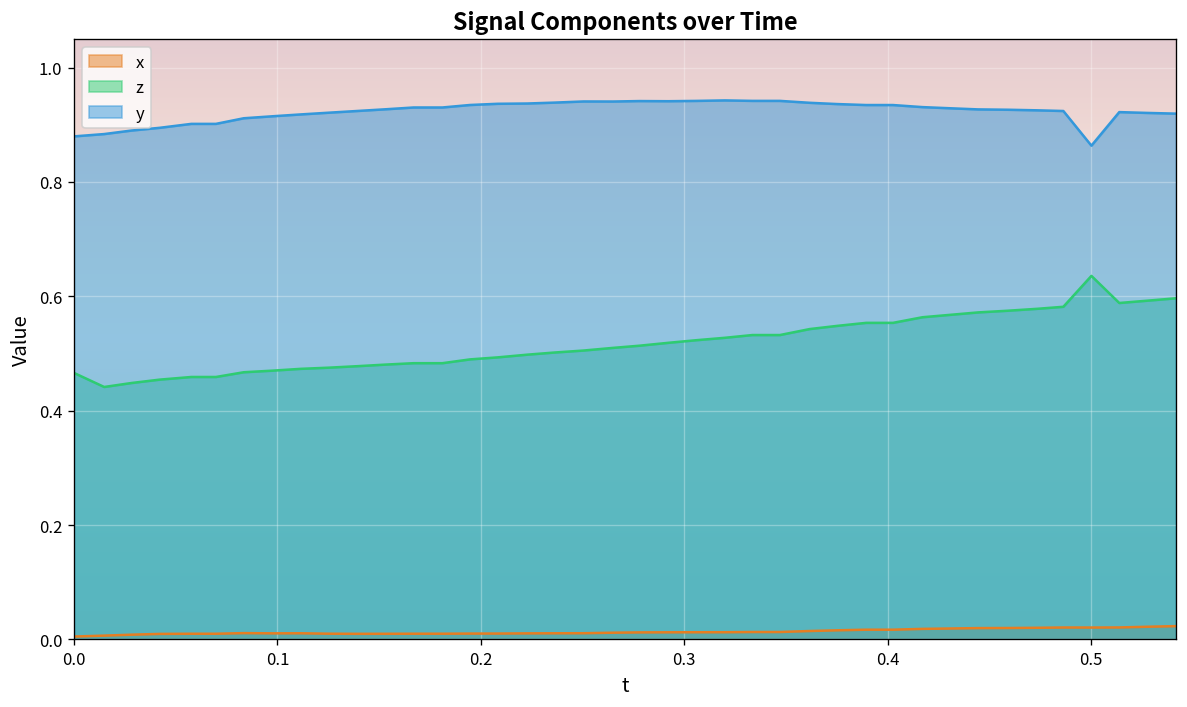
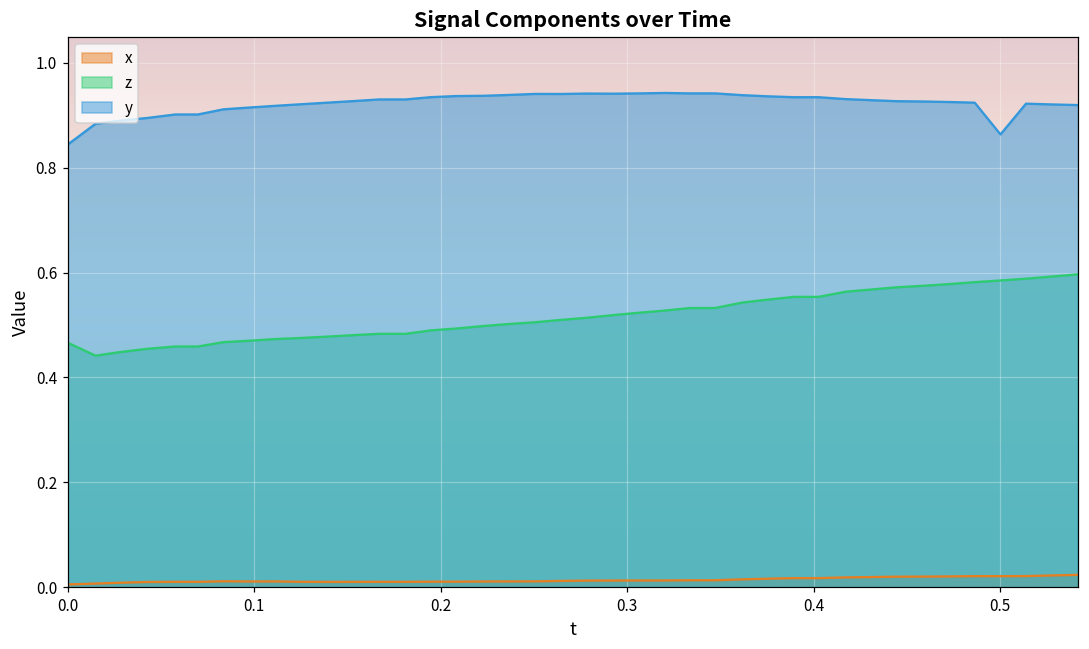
y, 0.0: 0.88 -> 0.84
z, 0.5: 0.64 -> 0.58
